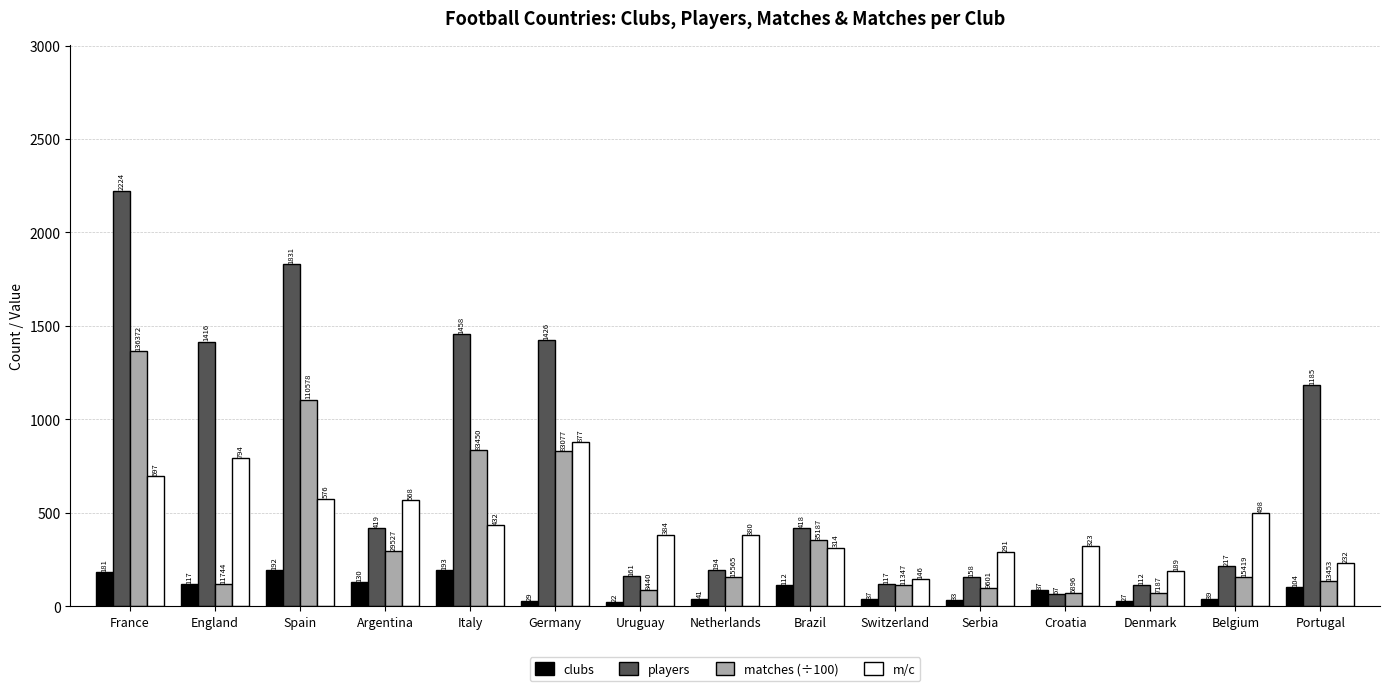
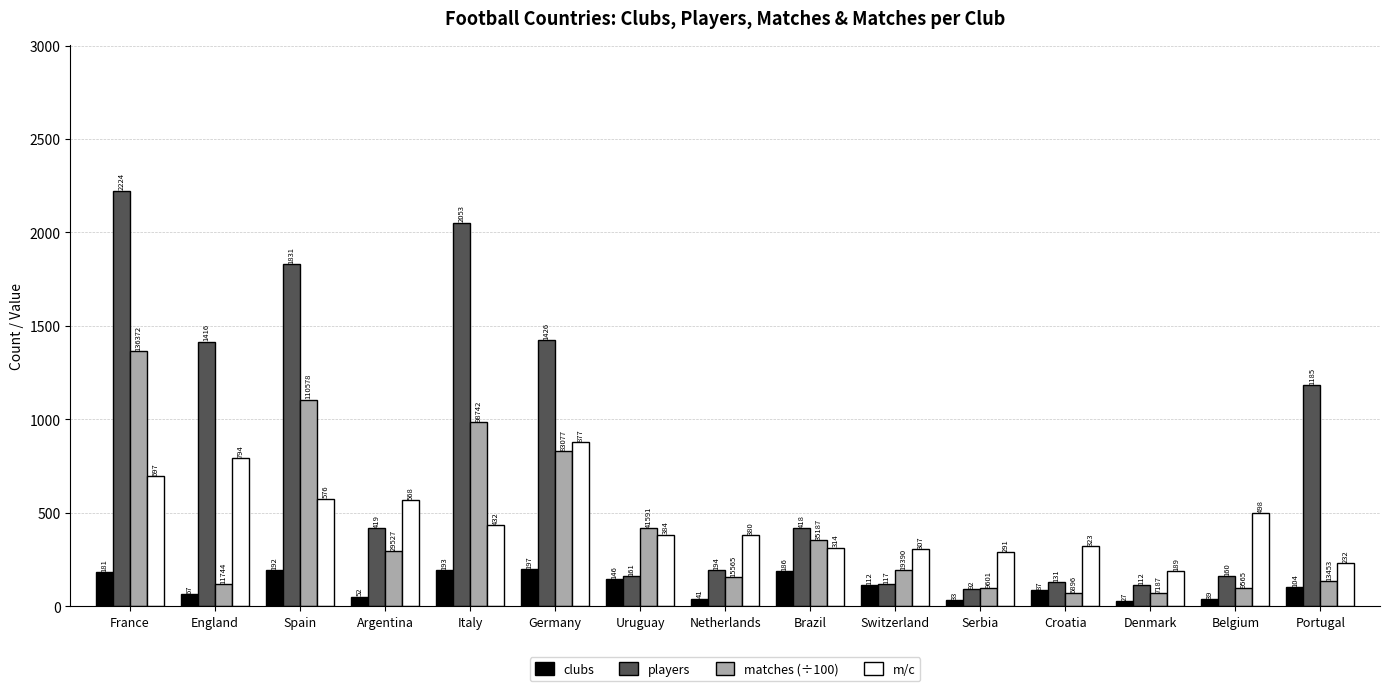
clubs, England: 117 -> 67
clubs, Argentina: 130 -> 52
players, Italy: 1458 -> 2053
matches (÷100), Italy: 83450 -> 98742
clubs, Germany: 29 -> 197
clubs, Uruguay: 22 -> 146
matches (÷100), Uruguay: 8440 -> 41591
clubs, Brazil: 112 -> 186
clubs, Switzerland: 37 -> 112
matches (÷100), Switzerland: 11347 -> 19390
m/c, Switzerland: 146 -> 307
players, Serbia: 158 -> 92
players, Croatia: 67 -> 131
players, Belgium: 217 -> 160
matches (÷100), Belgium: 15419 -> 9565
